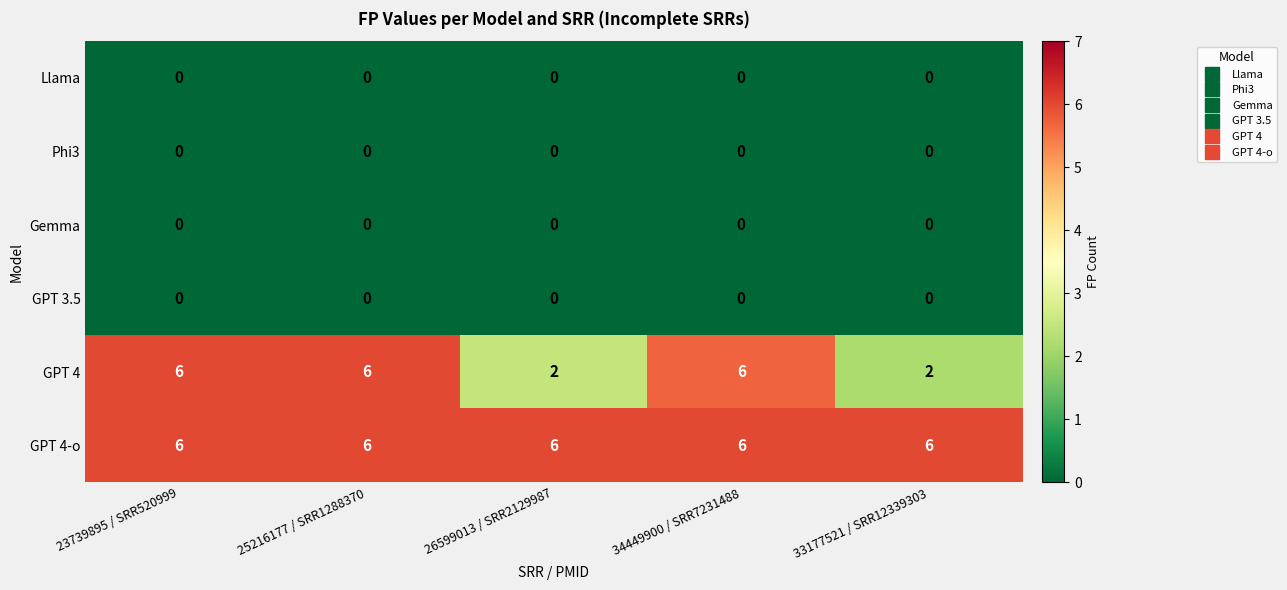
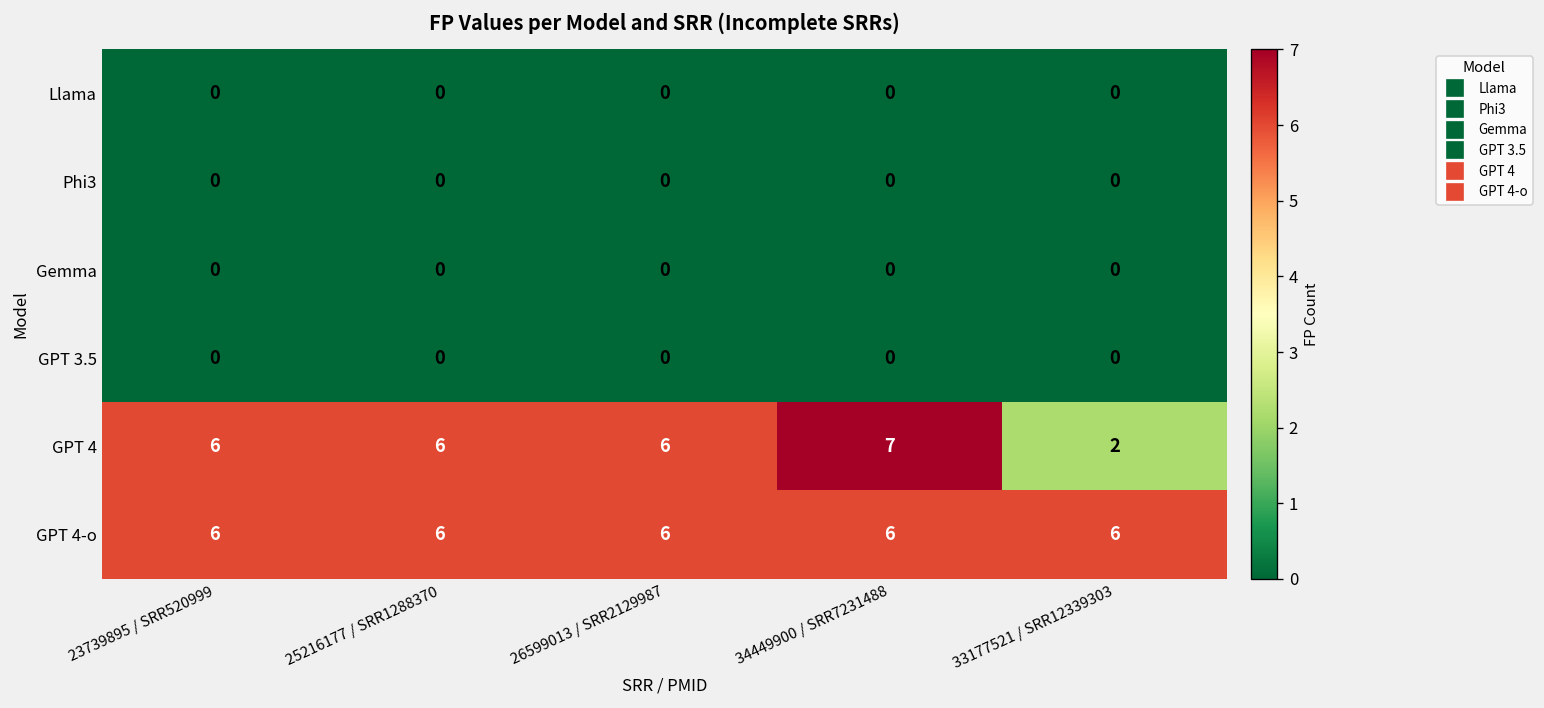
GPT 4, 26599013 / SRR2129987: 2 -> 6
GPT 4, 34449900 / SRR7231488: 6 -> 7
